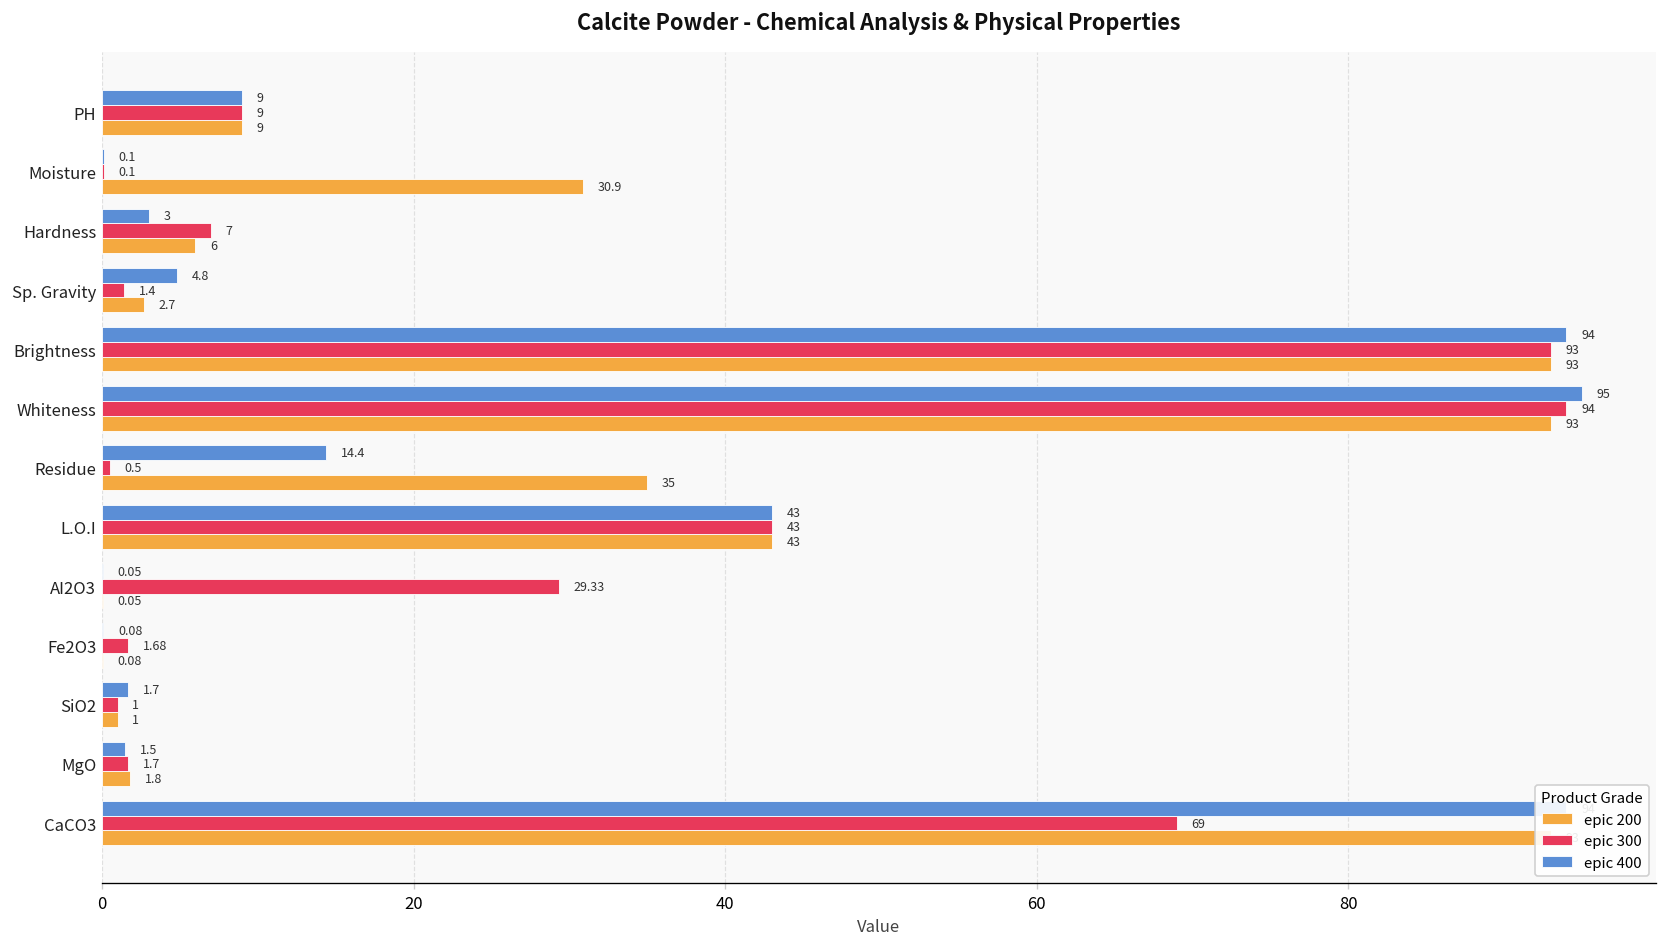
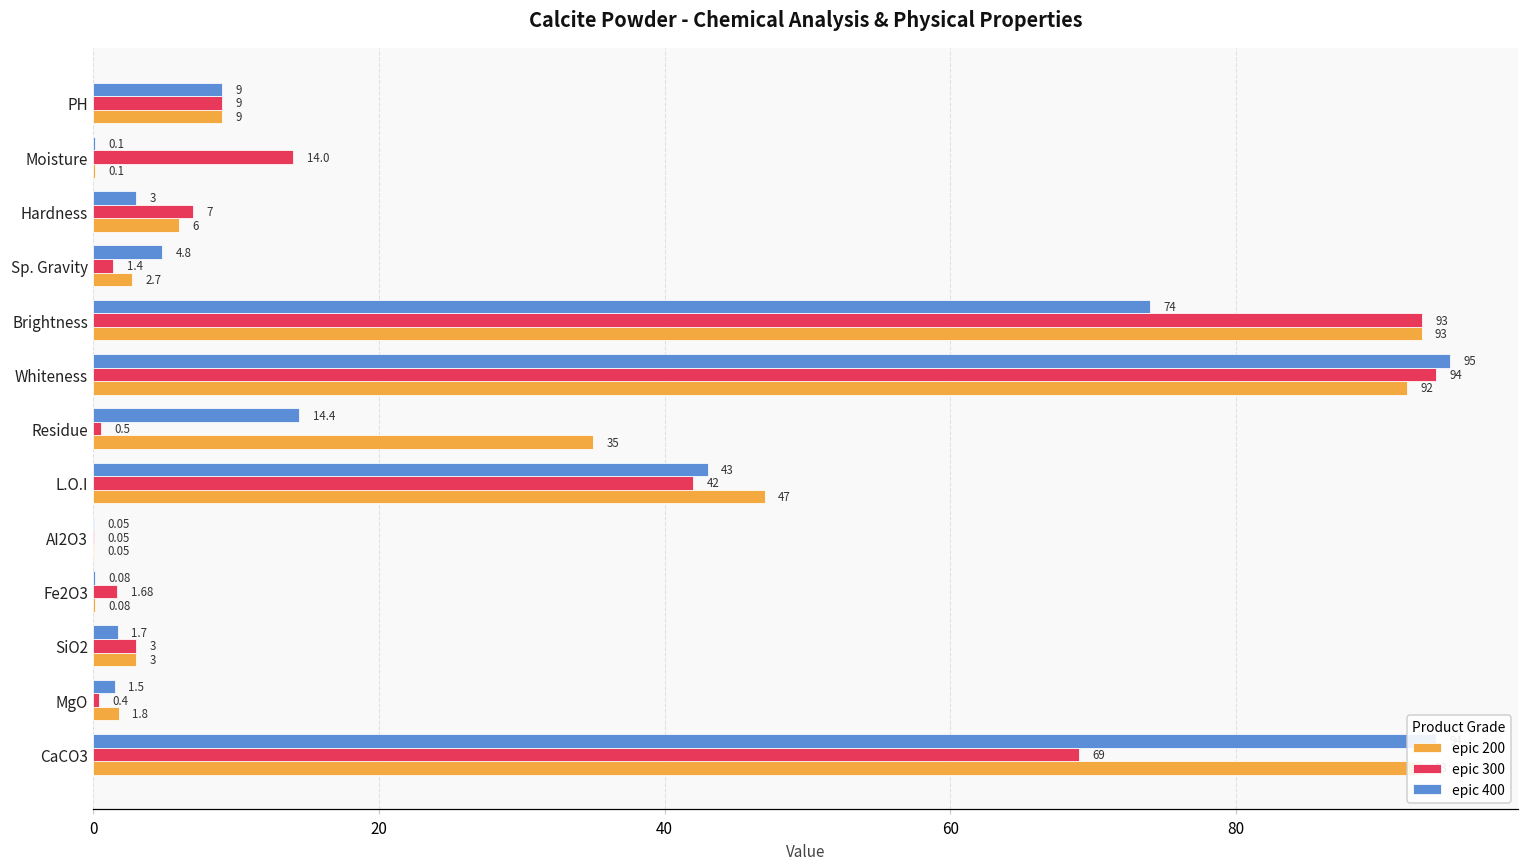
epic 300, Moisture: 0.1 -> 14.0
epic 200, Moisture: 30.9 -> 0.1
epic 400, Brightness: 94 -> 74
epic 200, Whiteness: 93 -> 92
epic 300, L.O.I: 43 -> 42
epic 200, L.O.I: 43 -> 47
epic 300, AI2O3: 29.33 -> 0.05
epic 300, SiO2: 1 -> 3
epic 200, SiO2: 1 -> 3
epic 300, MgO: 1.7 -> 0.4
